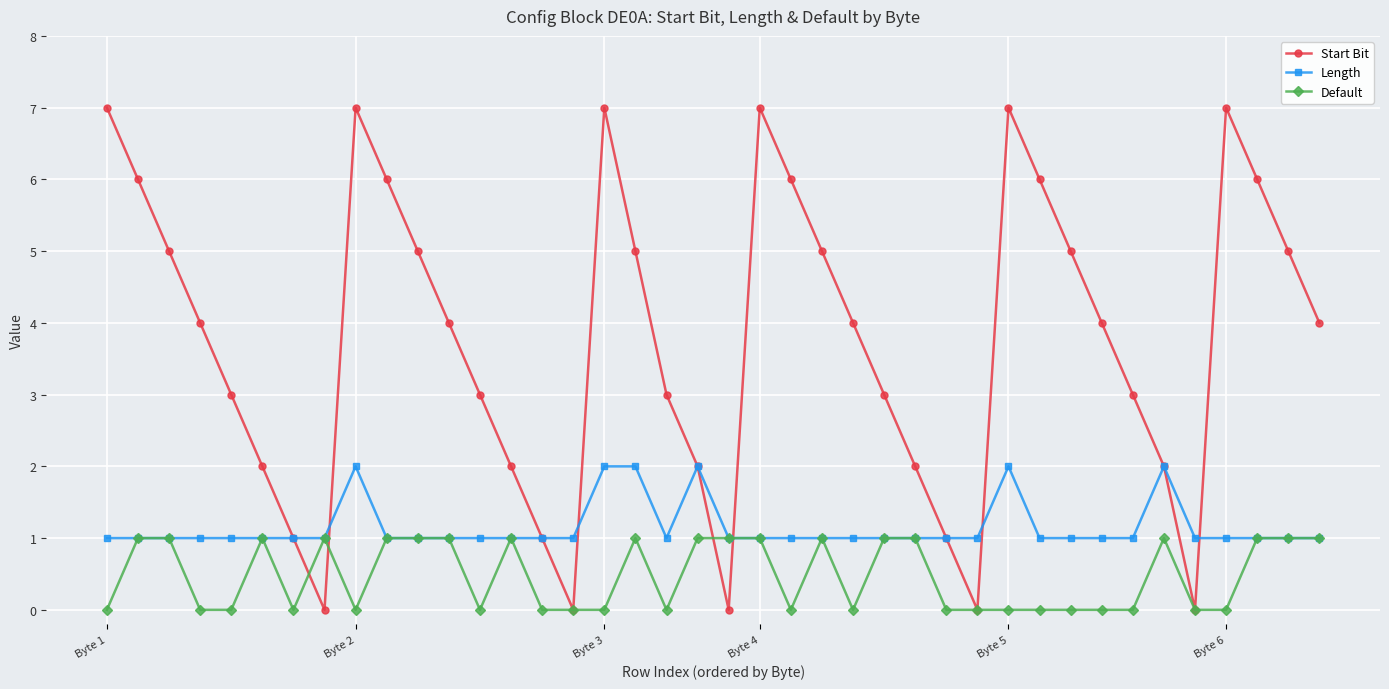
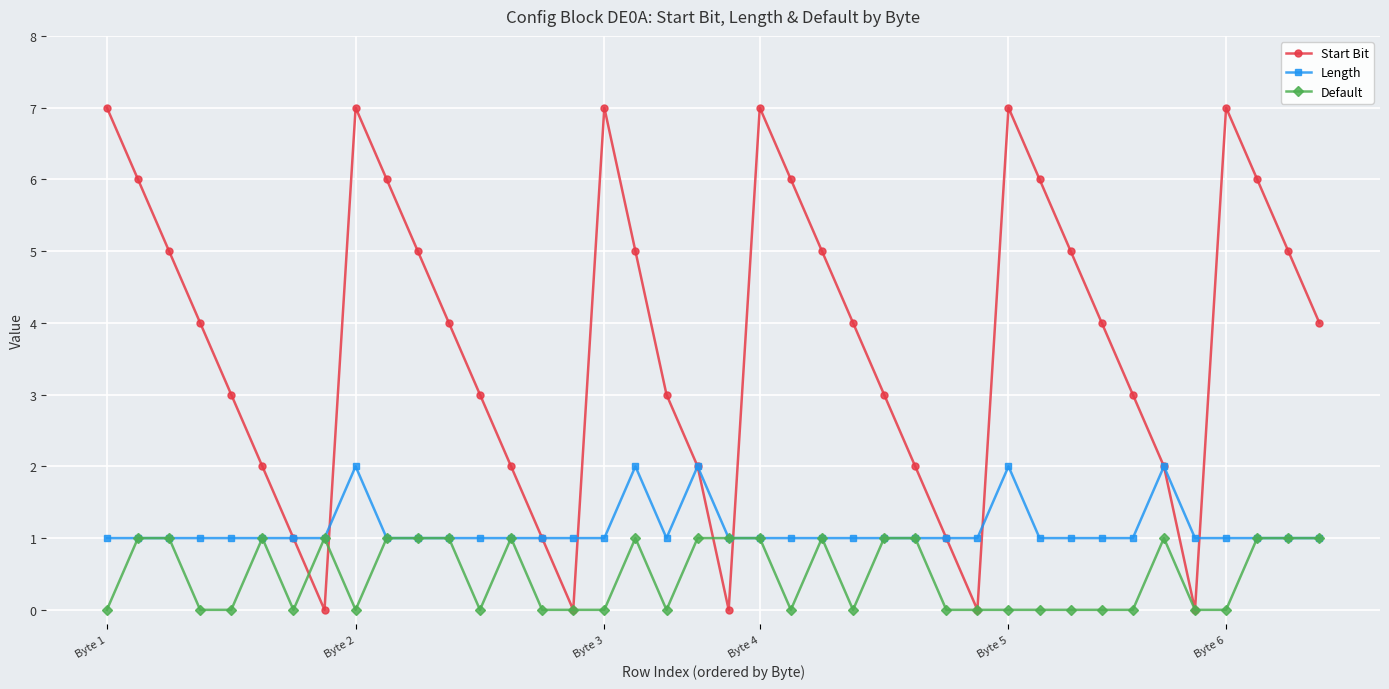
Length, Byte 3: 2 -> 1
